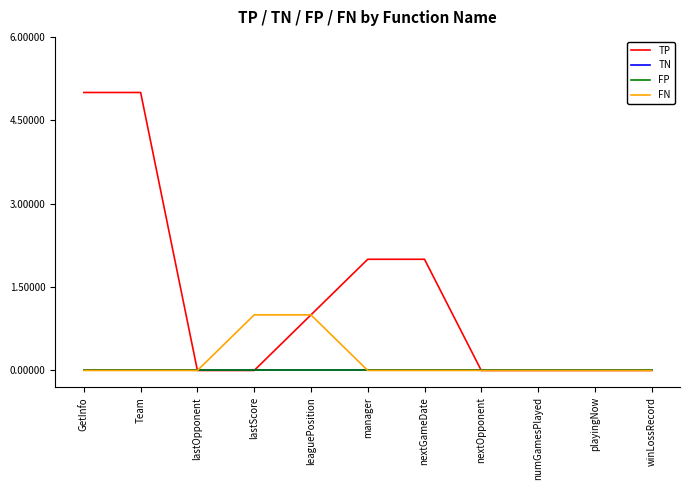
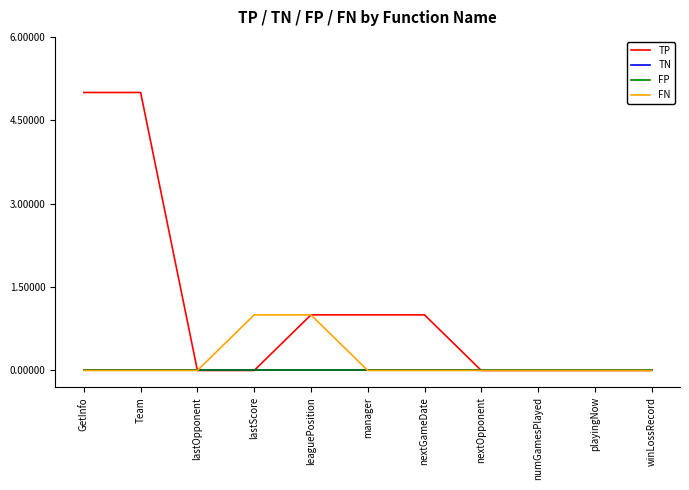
TP, manager: 2 -> 1
TP, nextGameDate: 2 -> 1
